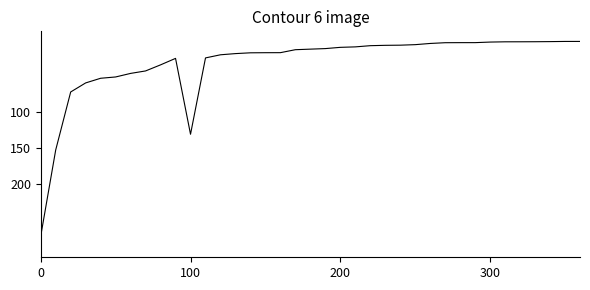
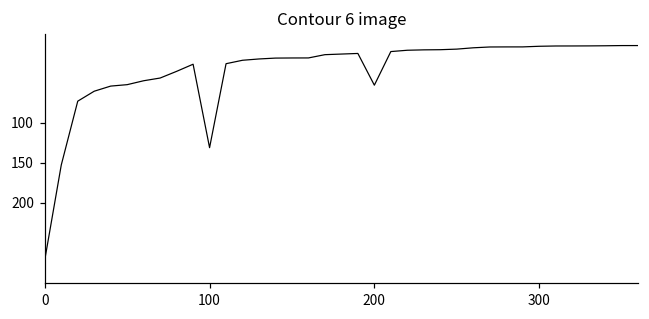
200: 10 -> 50
